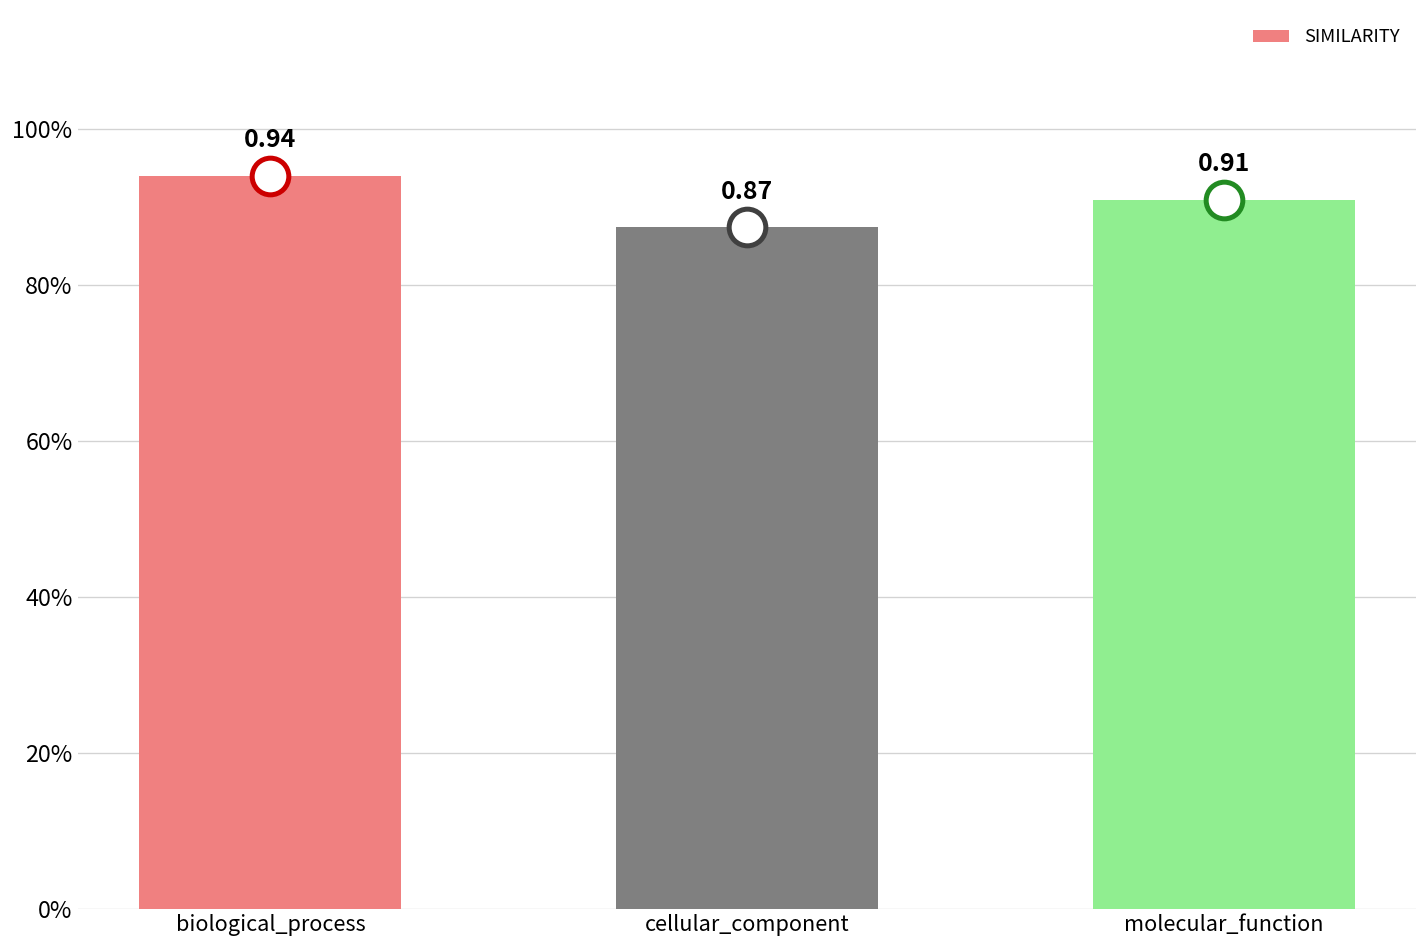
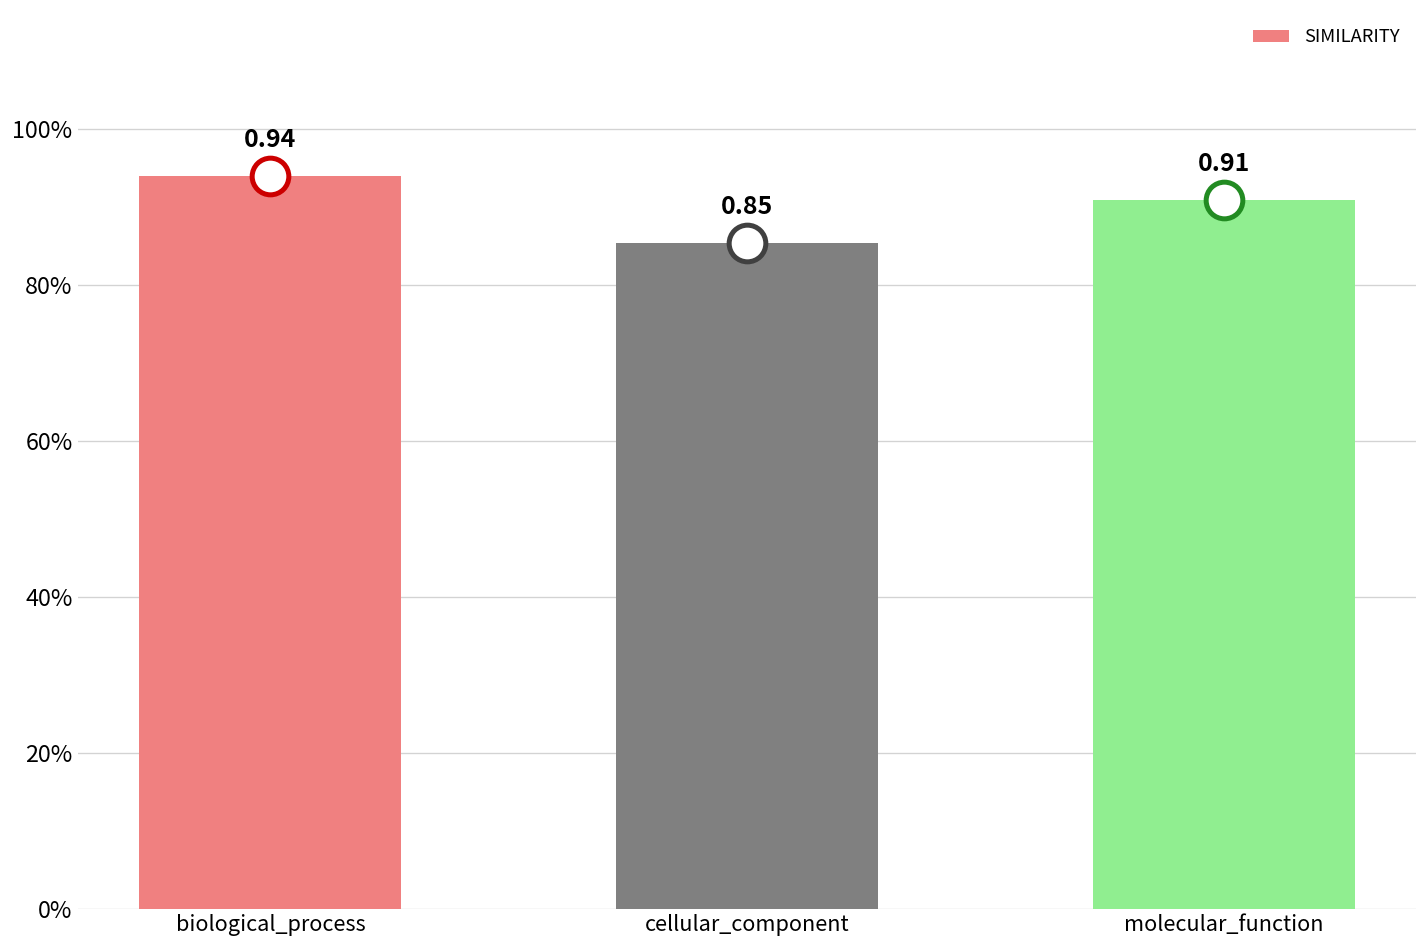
SIMILARITY, cellular_component: 0.87 -> 0.85
